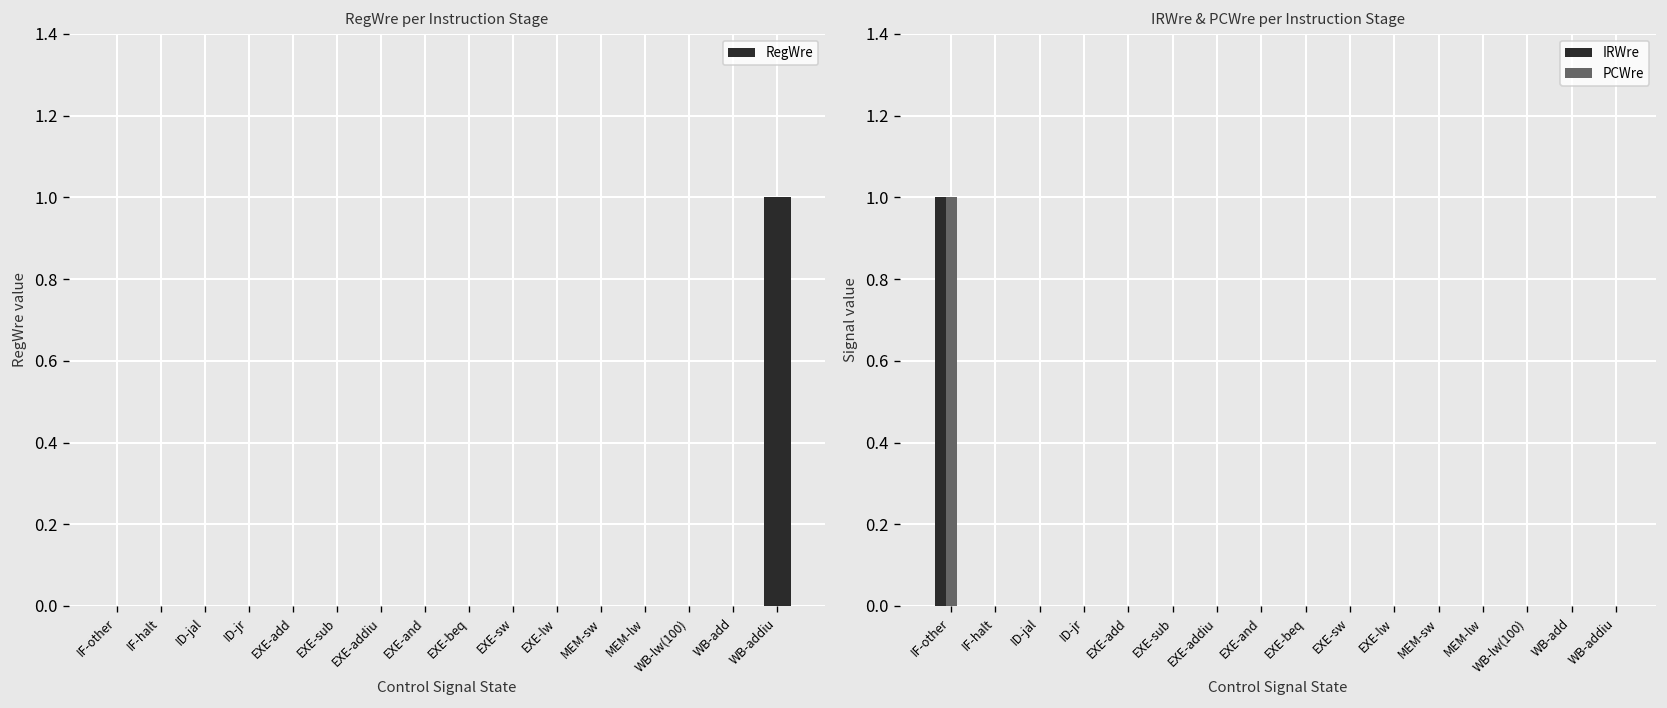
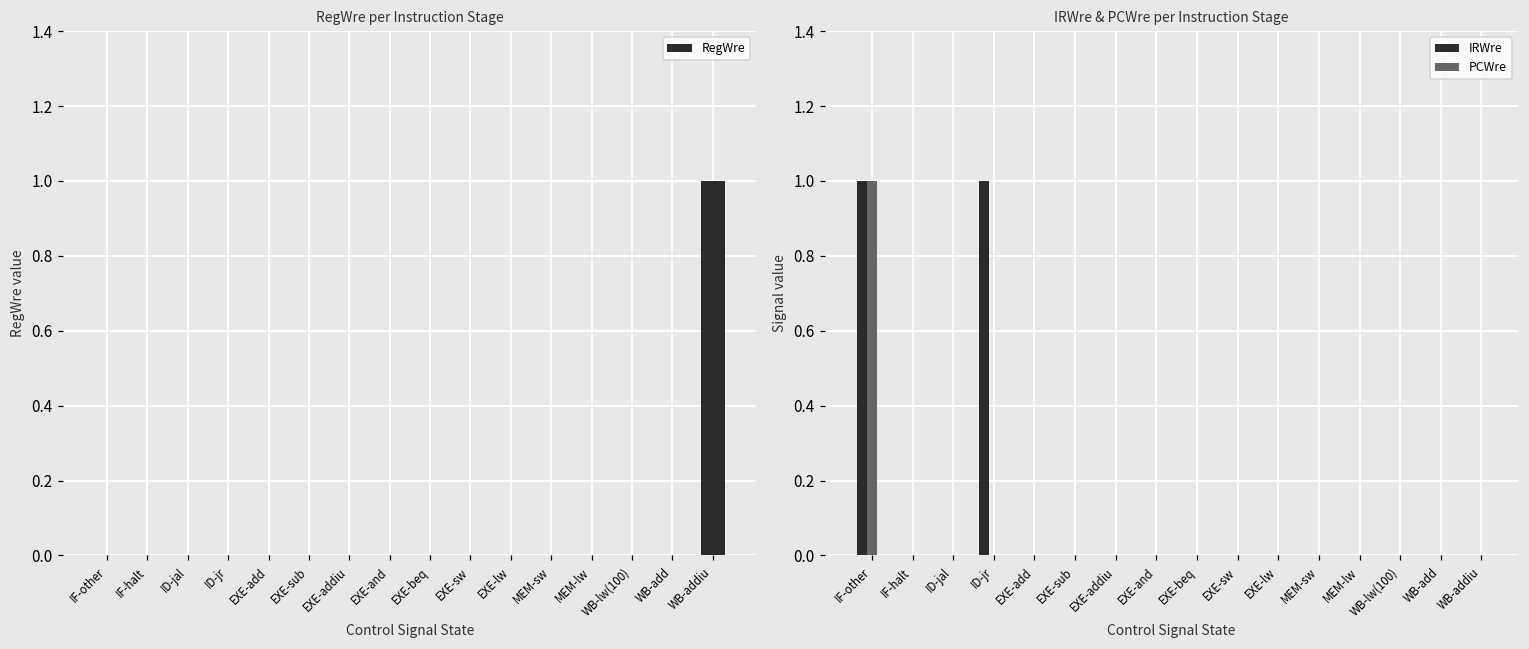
IRWre & PCWre per Instruction Stage, IRWre, ID-jr: 0 -> 1
